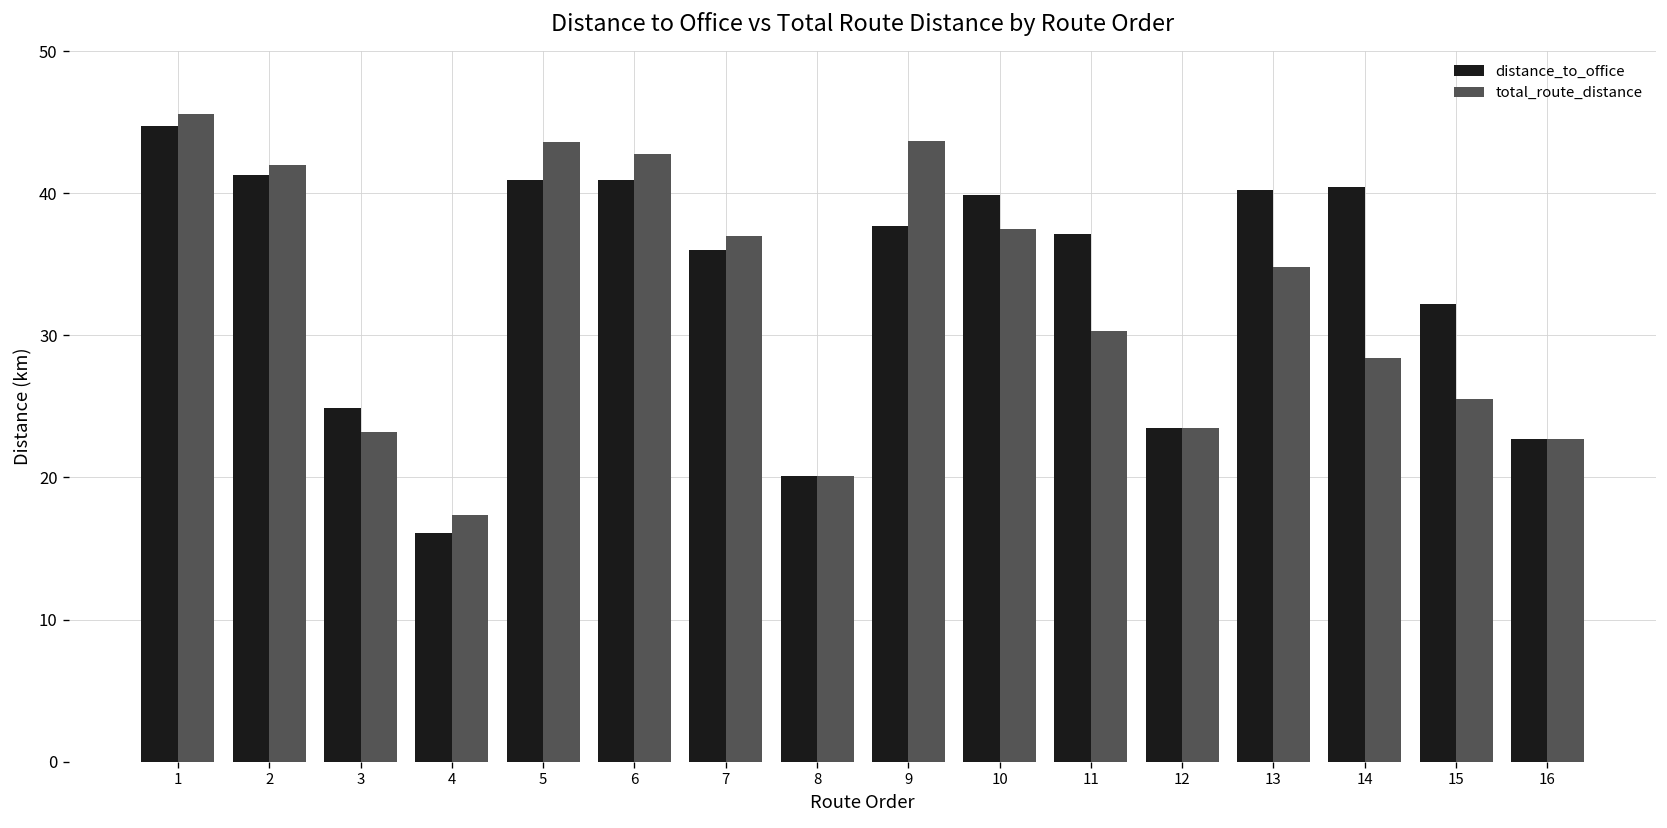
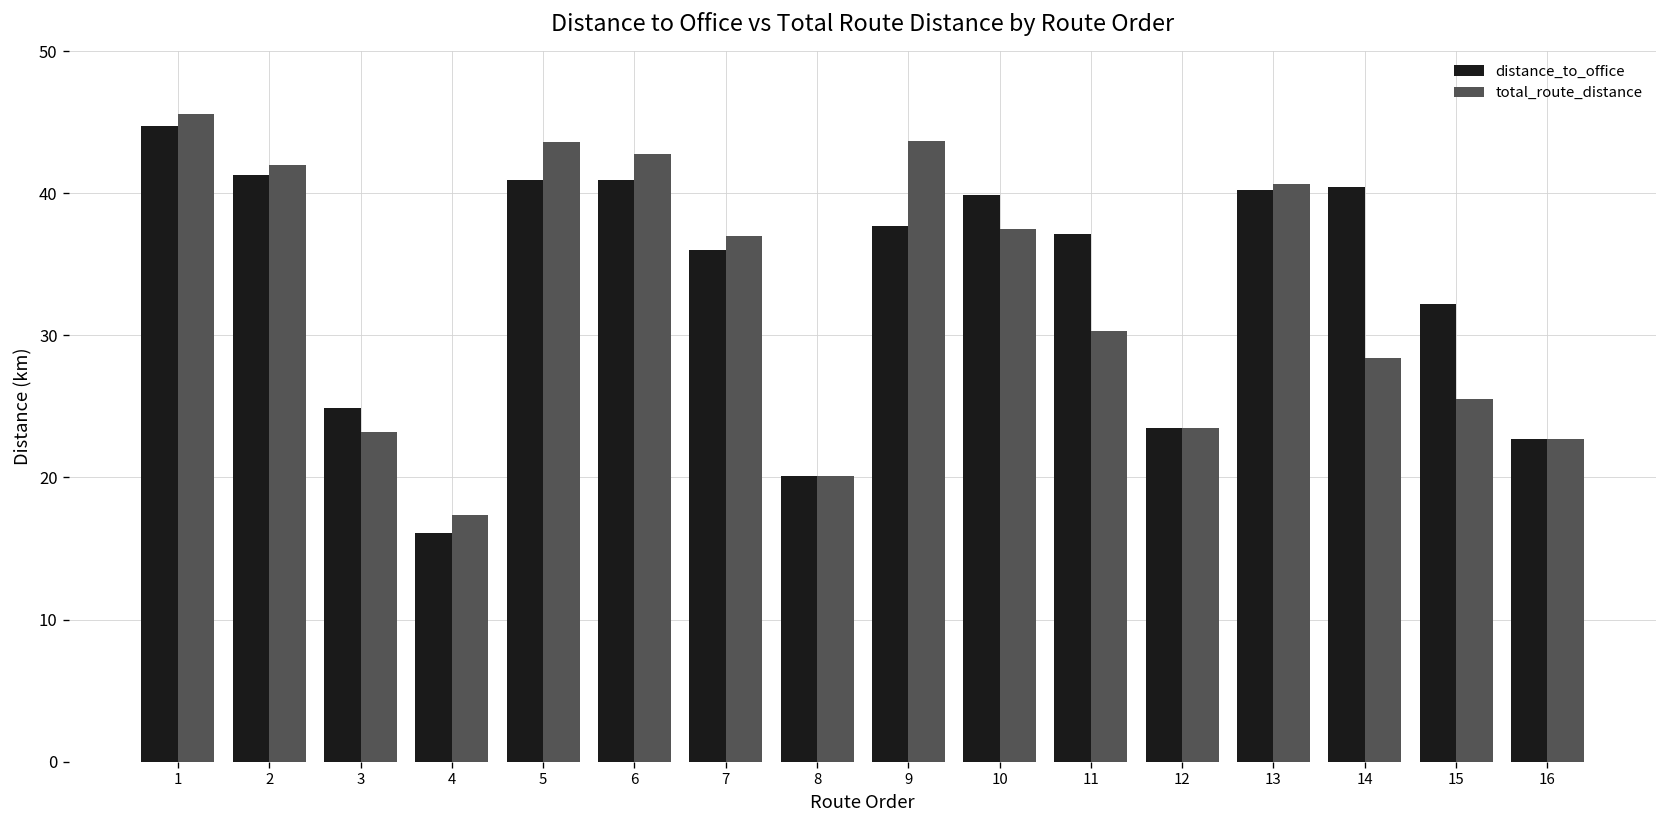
total_route_distance, 13: 34.8 -> 40.6
